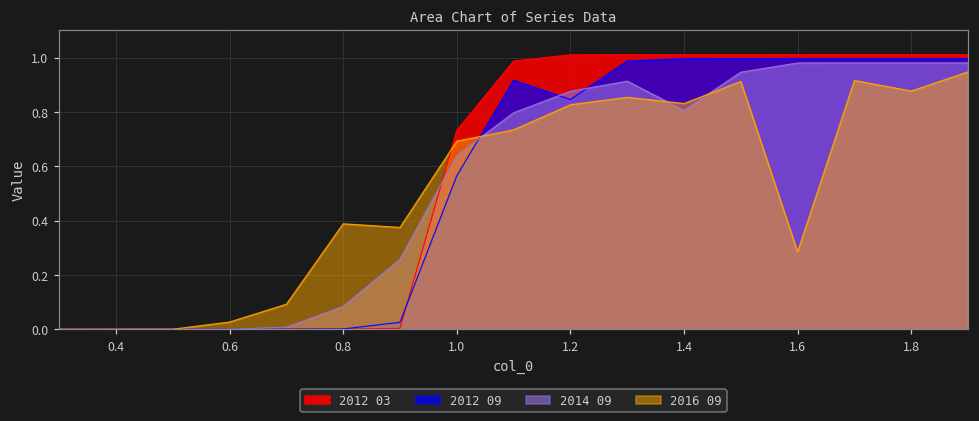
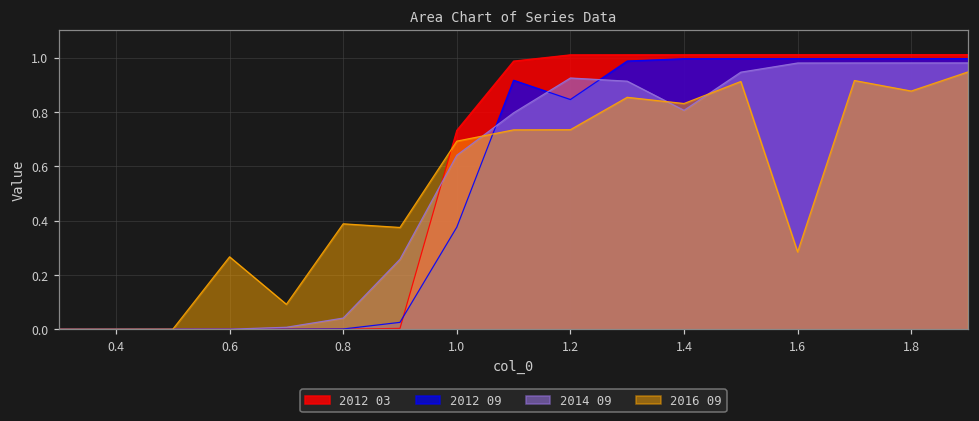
2016 09, 0.6: 0.03 -> 0.27
2014 09, 0.8: 0.08 -> 0.04
2012 09, 1.0: 0.56 -> 0.38
2014 09, 1.2: 0.88 -> 0.92
2016 09, 1.2: 0.83 -> 0.73
